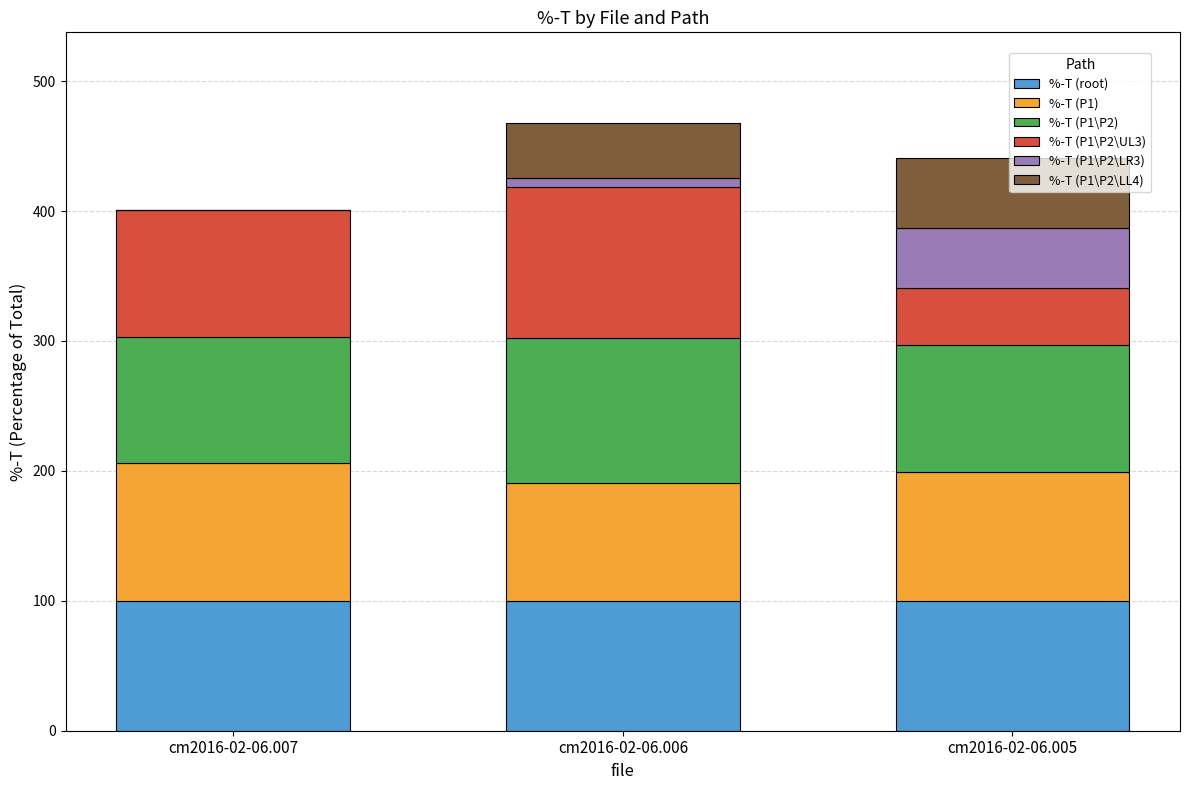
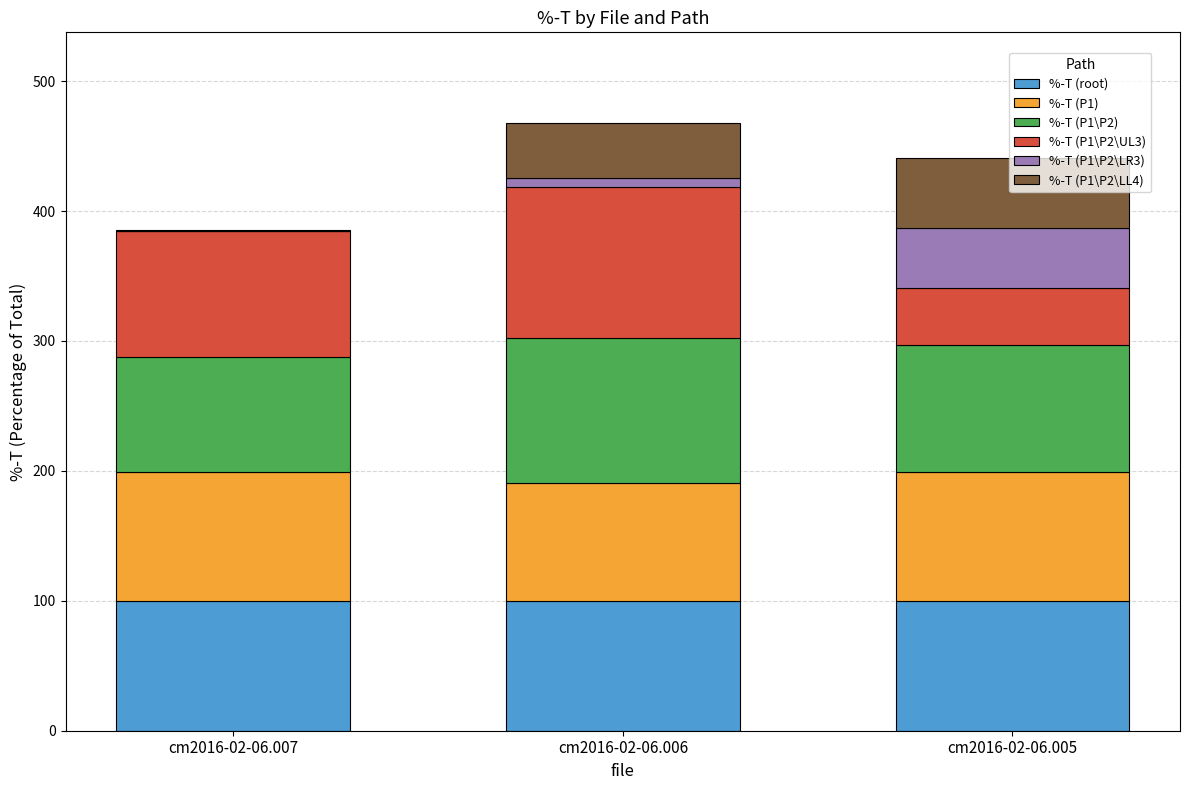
%-T (P1), cm2016-02-06.007: 106 -> 99
%-T (P1\P2), cm2016-02-06.007: 98 -> 88
